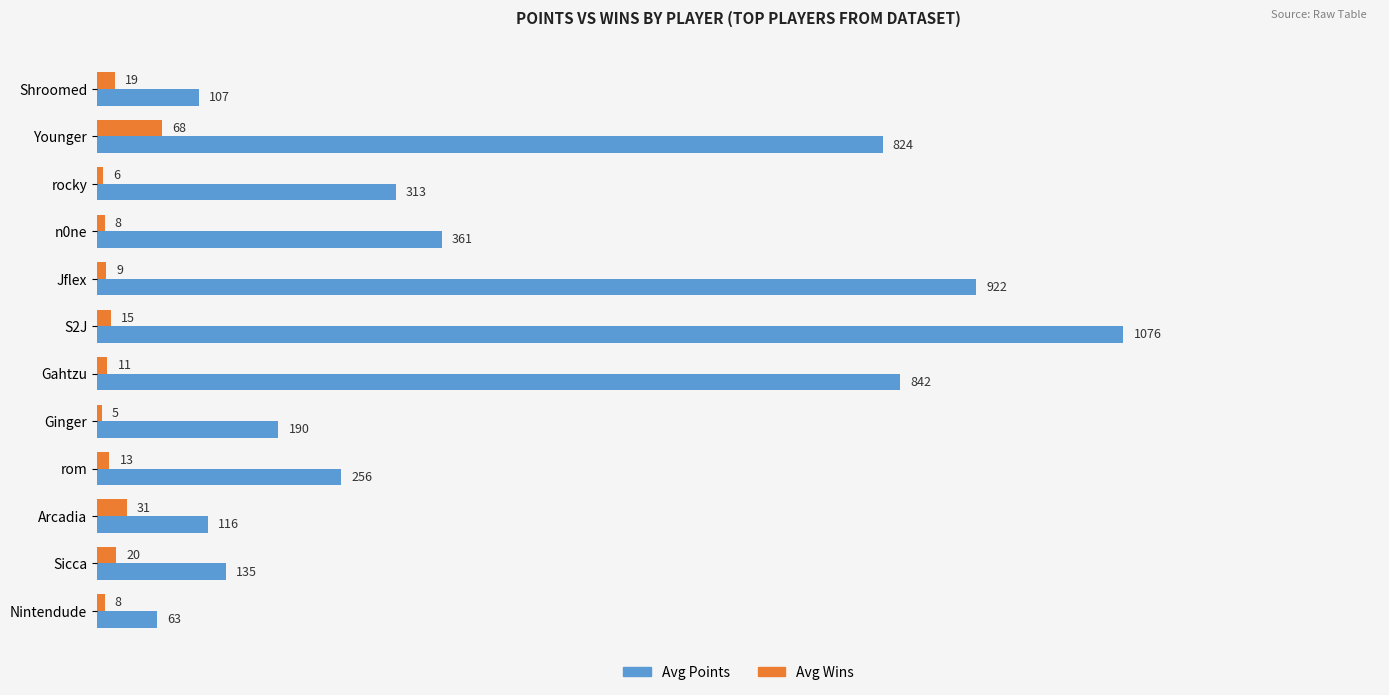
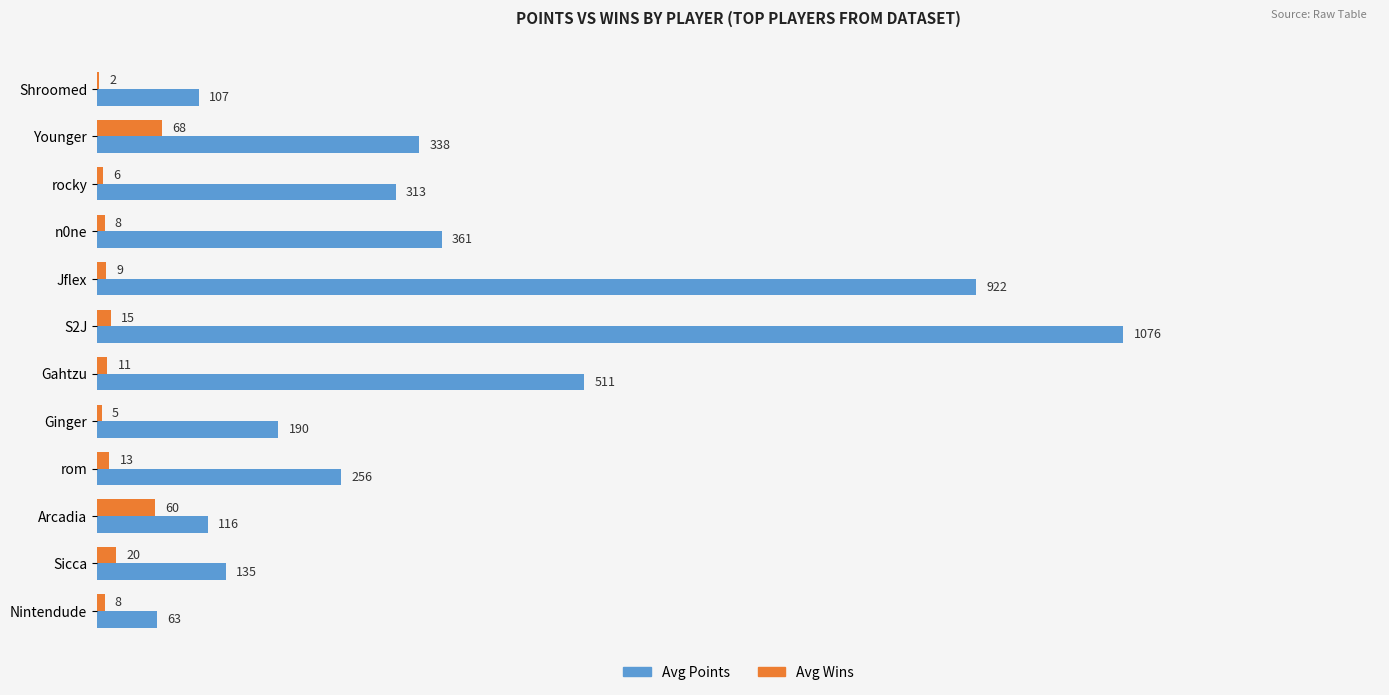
Avg Wins, Shroomed: 19 -> 2
Avg Points, Younger: 824 -> 338
Avg Points, Gahtzu: 842 -> 511
Avg Wins, Arcadia: 31 -> 60
